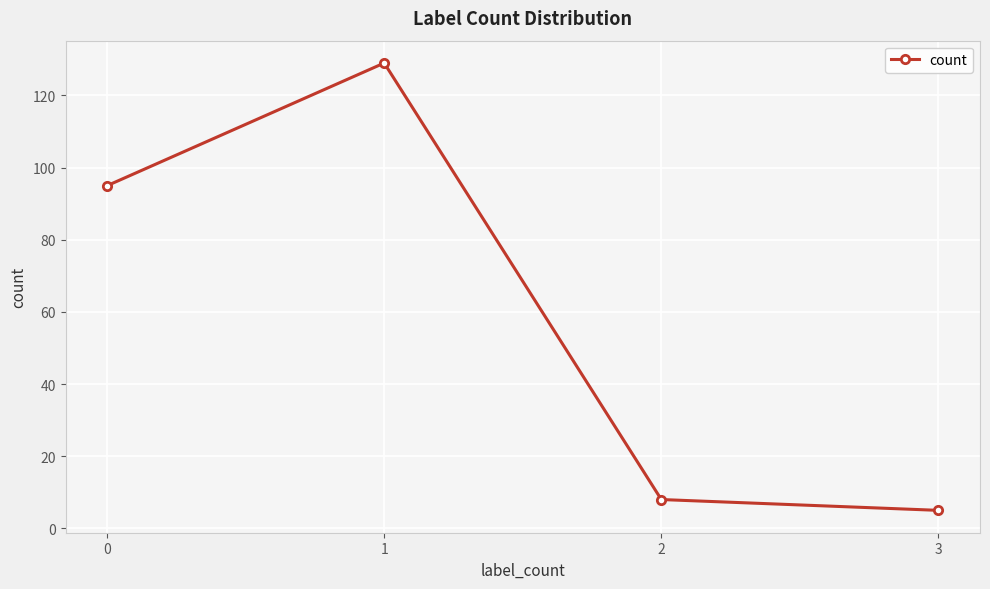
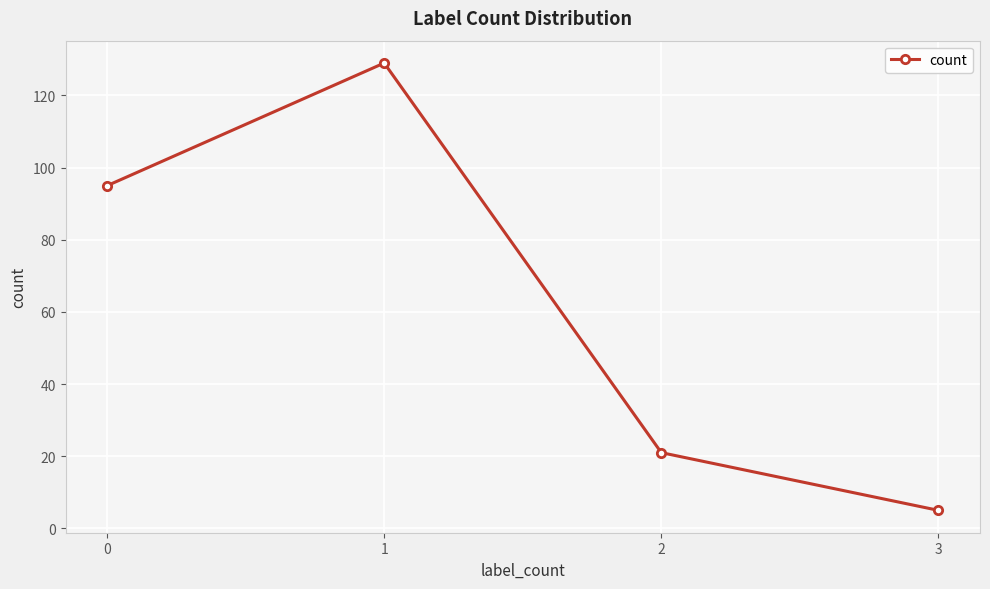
2: 8 -> 21
